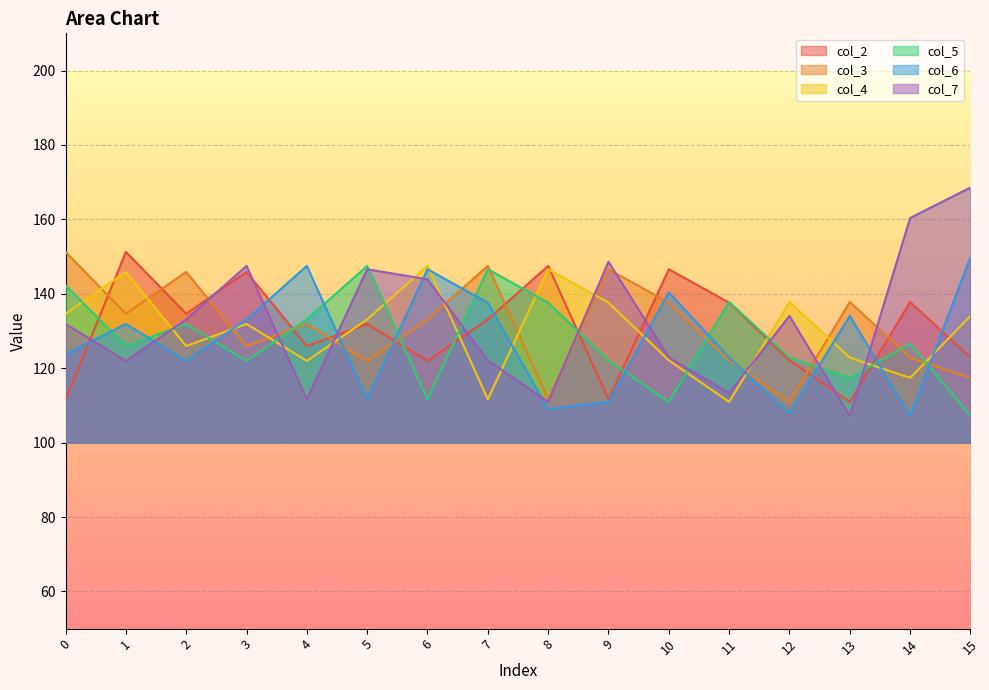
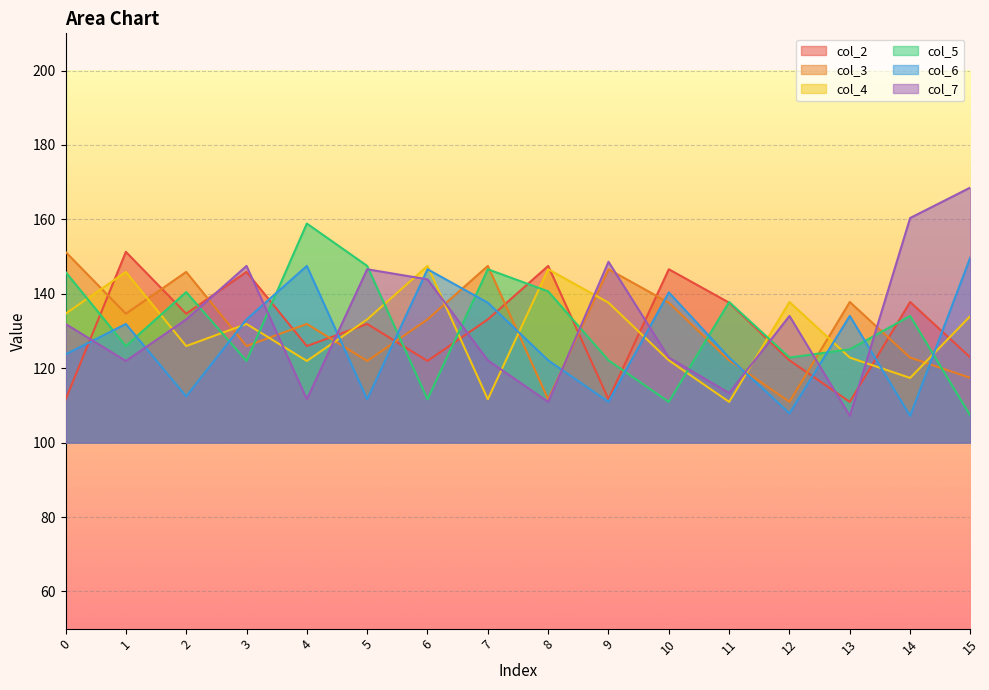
col_5, 0: 142 -> 146
col_5, 2: 132 -> 140
col_6, 2: 122 -> 112
col_5, 4: 133 -> 159
col_5, 8: 138 -> 141
col_6, 8: 109 -> 122
col_5, 13: 117 -> 125
col_5, 14: 127 -> 134
